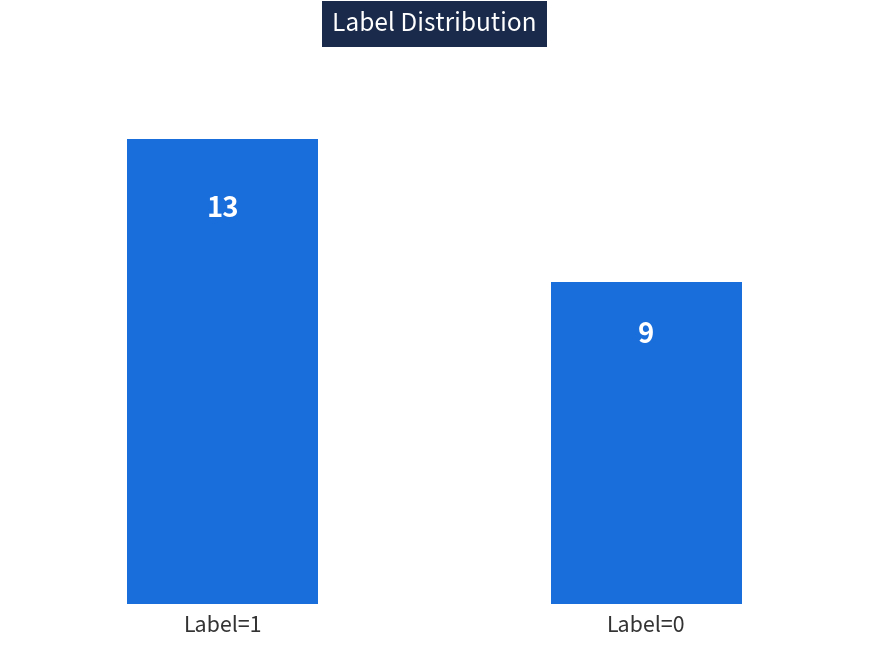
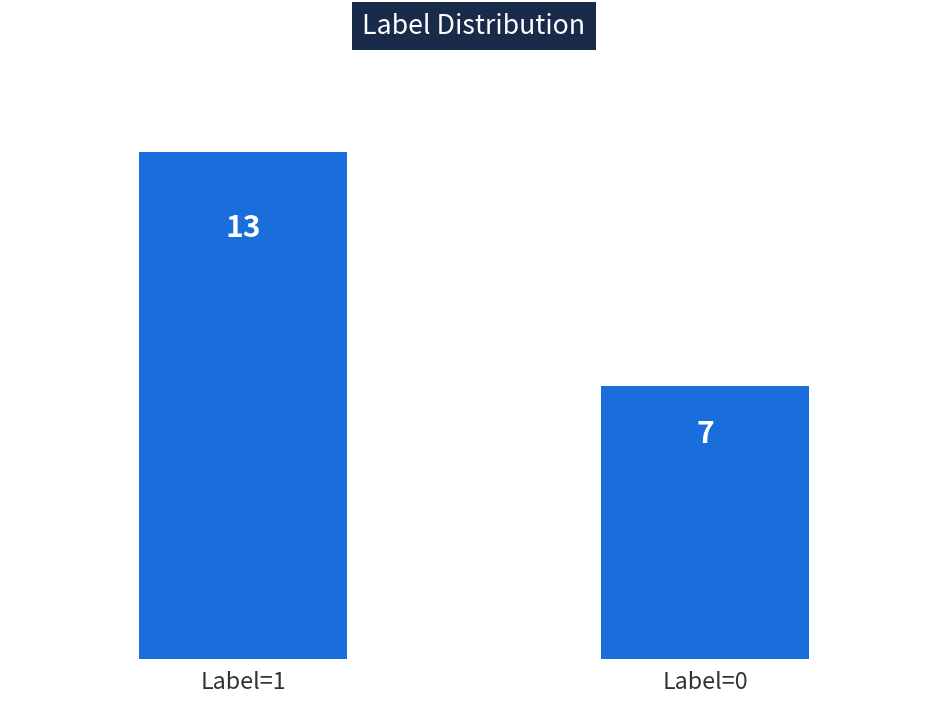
Label=0: 9 -> 7
